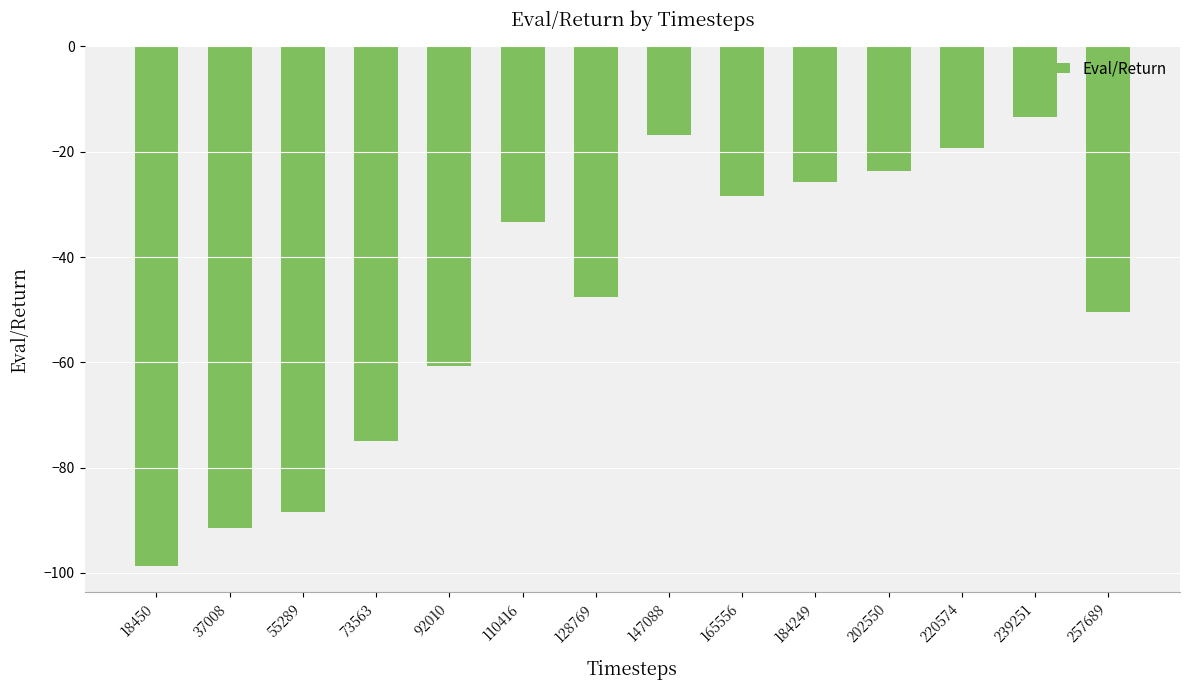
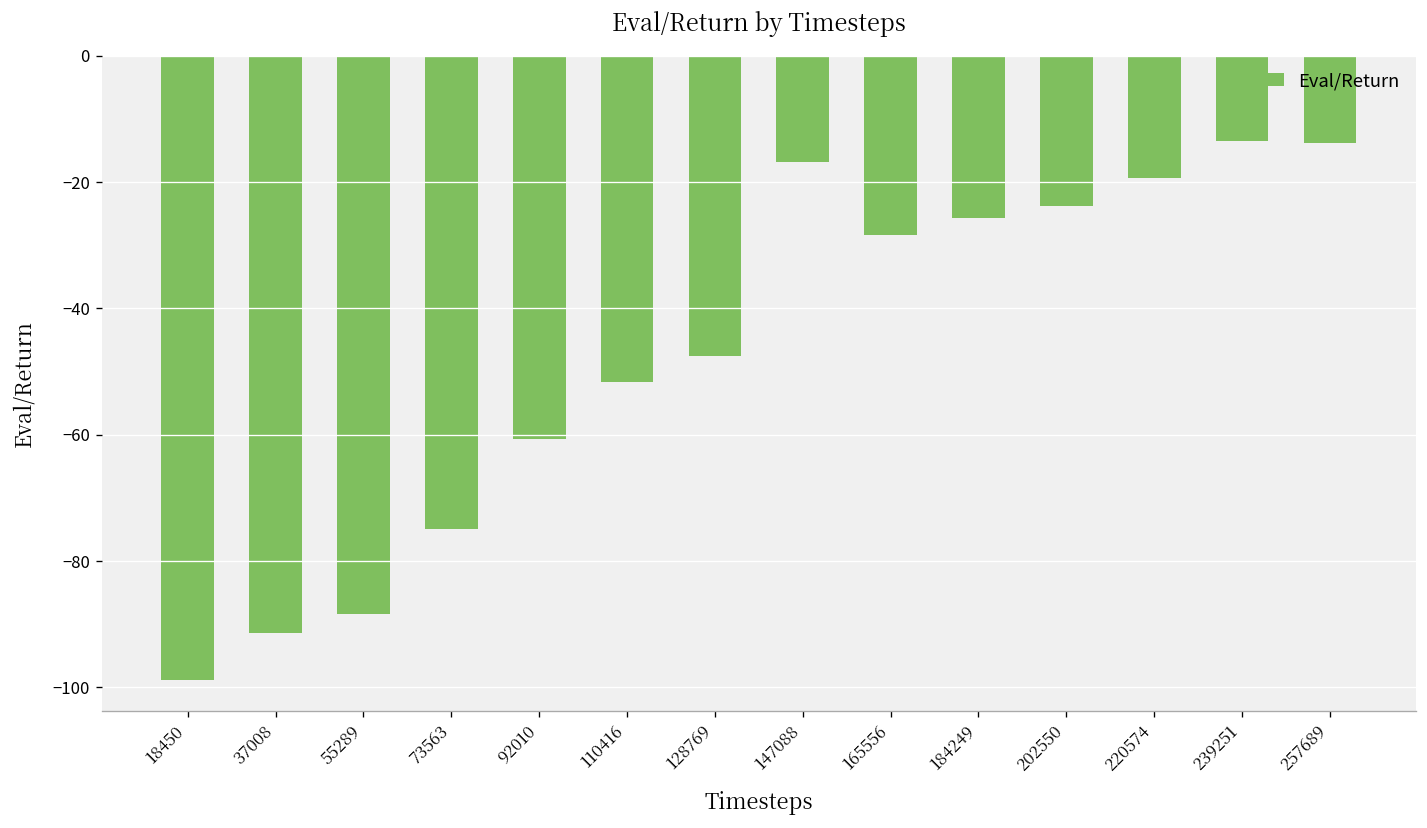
110416: -33 -> -52
257689: -50 -> -14
